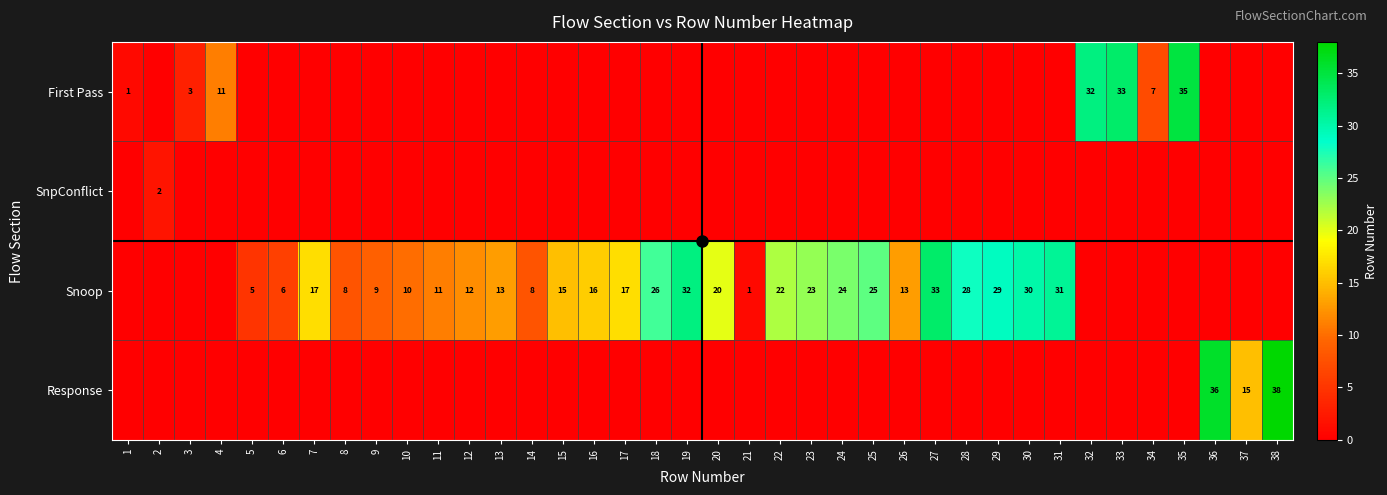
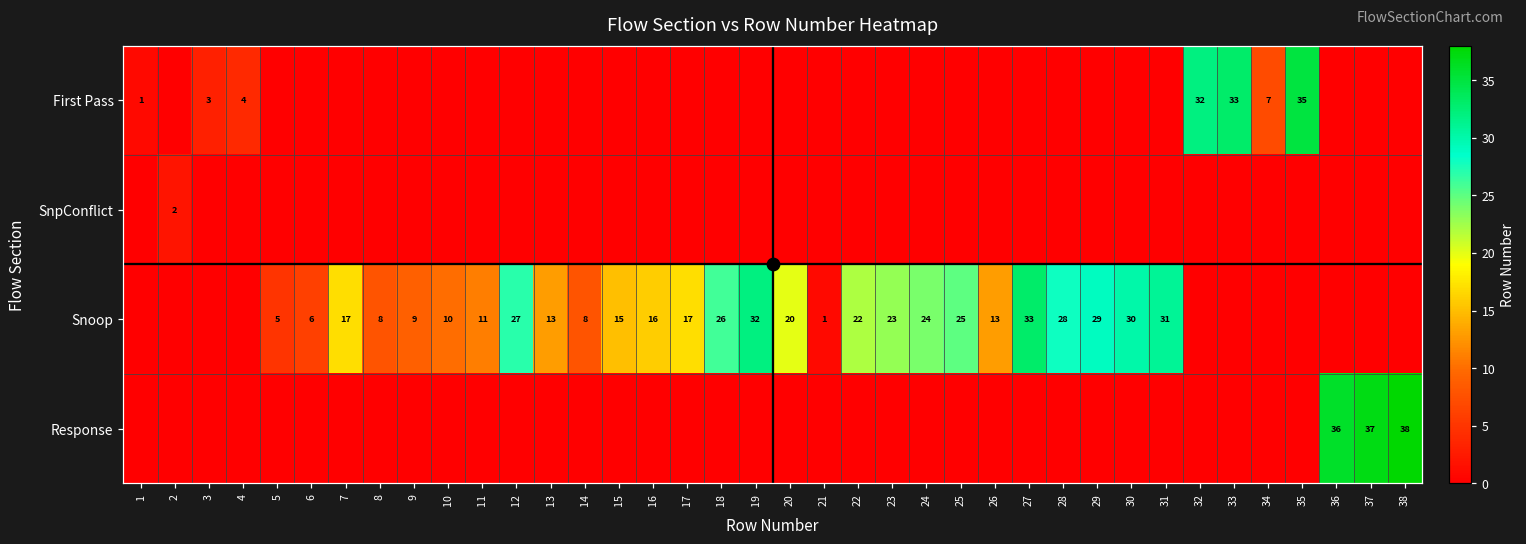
First Pass, 4: 11 -> 4
Snoop, 12: 12 -> 27
Response, 37: 15 -> 37
